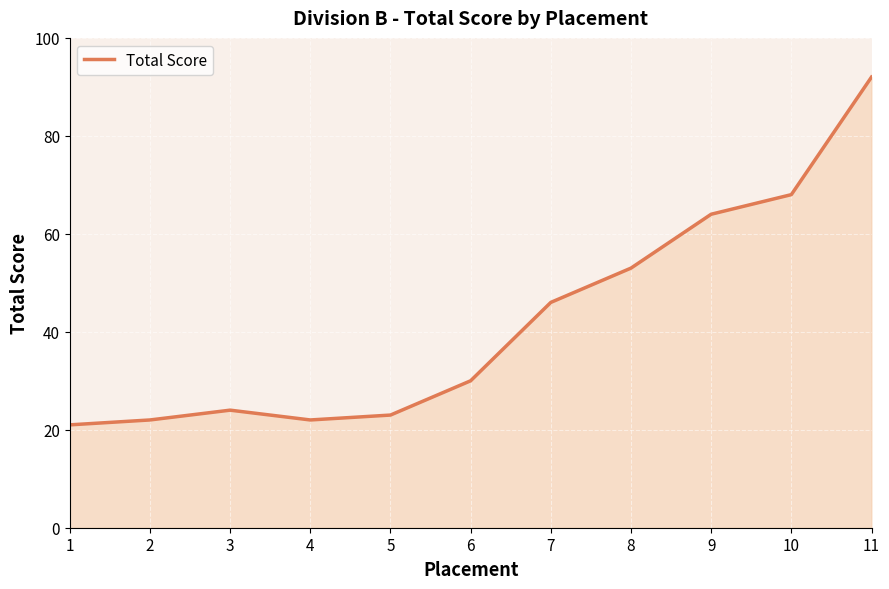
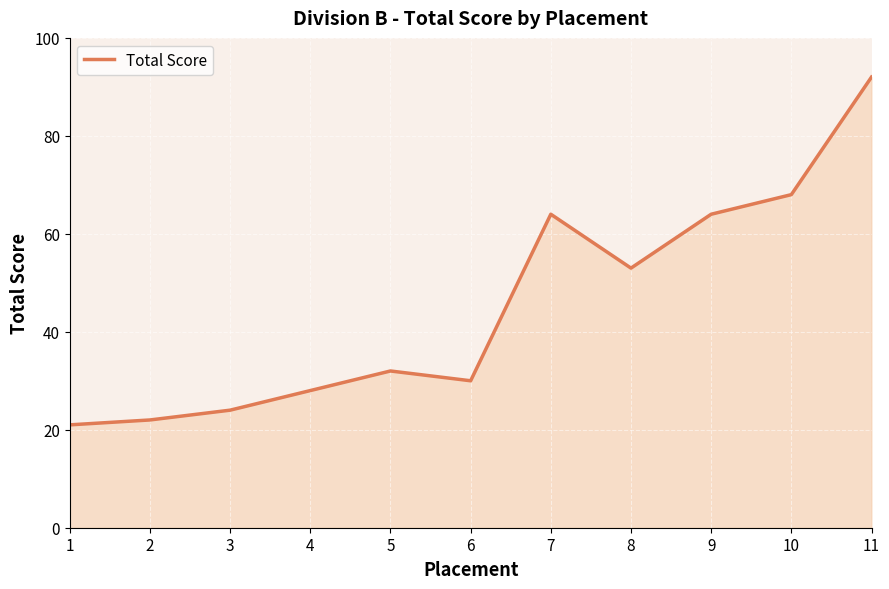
4: 22 -> 28
5: 23 -> 32
7: 46 -> 64
